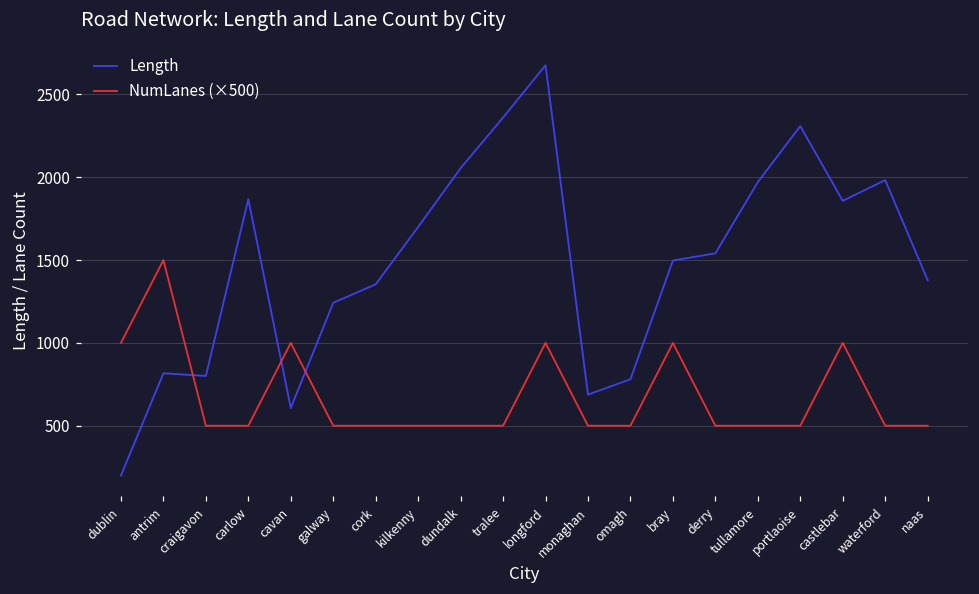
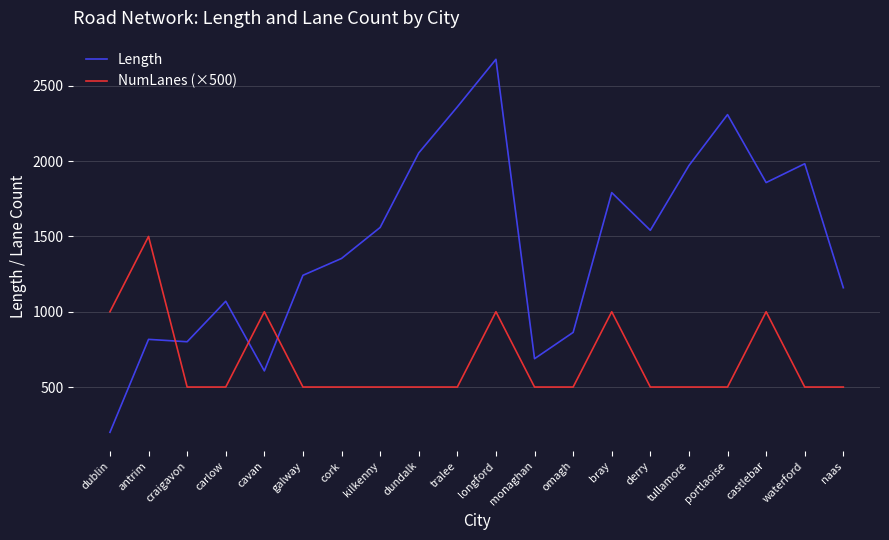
Length, carlow: 1870 -> 1070
Length, kilkenny: 1700 -> 1560
Length, omagh: 780 -> 860
Length, bray: 1500 -> 1790
Length, naas: 1380 -> 1160
